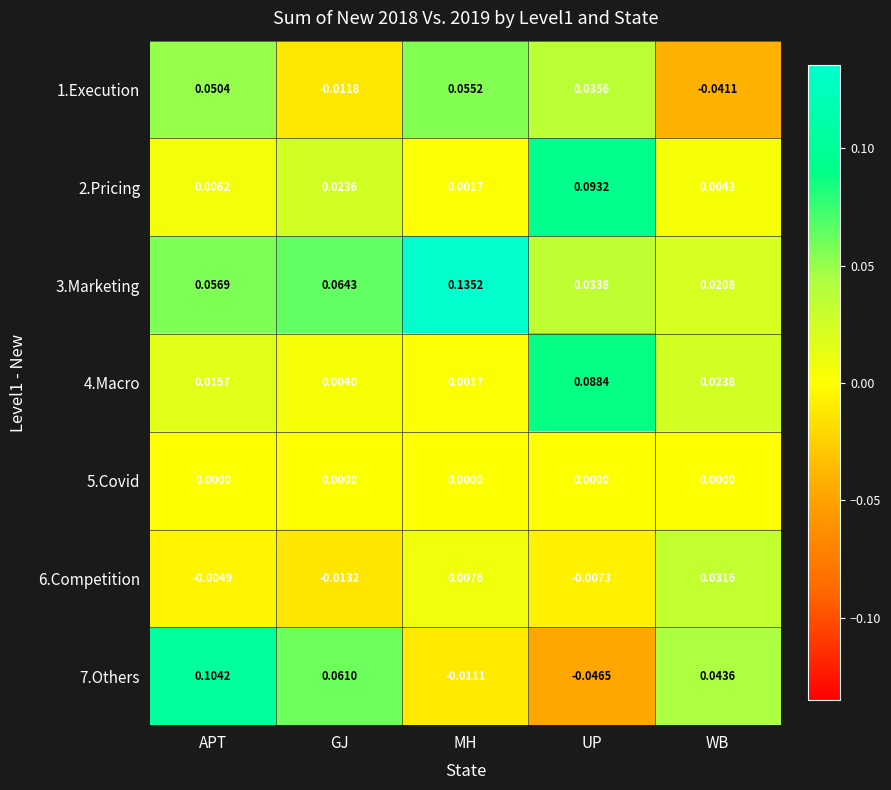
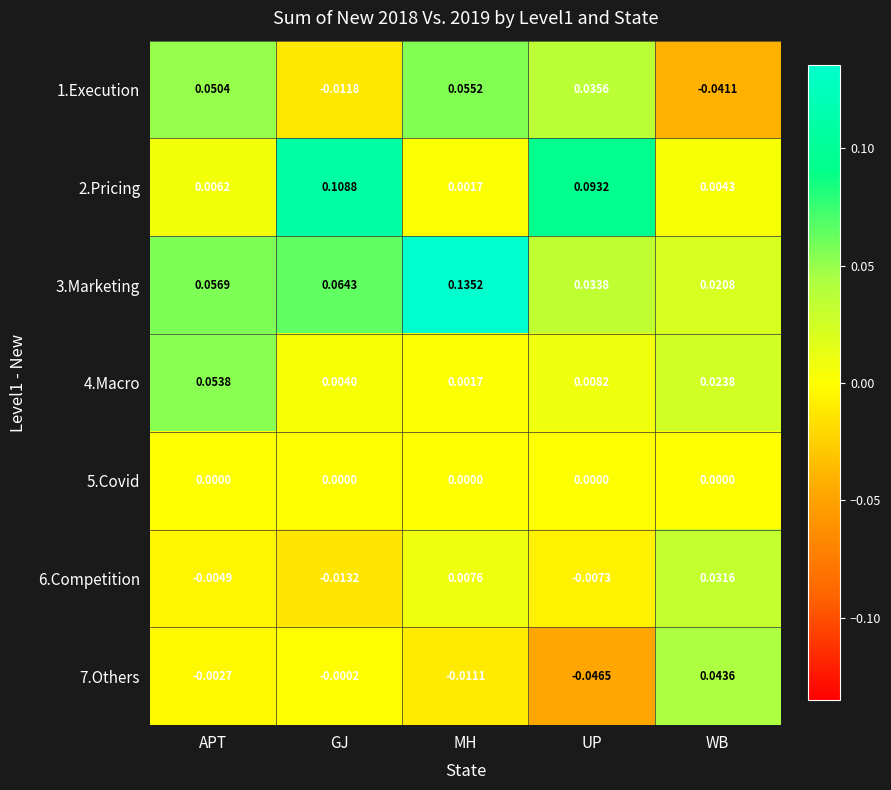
2.Pricing, GJ: 0.0236 -> 0.1088
4.Macro, APT: 0.0157 -> 0.0538
4.Macro, UP: 0.0884 -> 0.0082
7.Others, APT: 0.1042 -> -0.0027
7.Others, GJ: 0.0610 -> -0.0002
